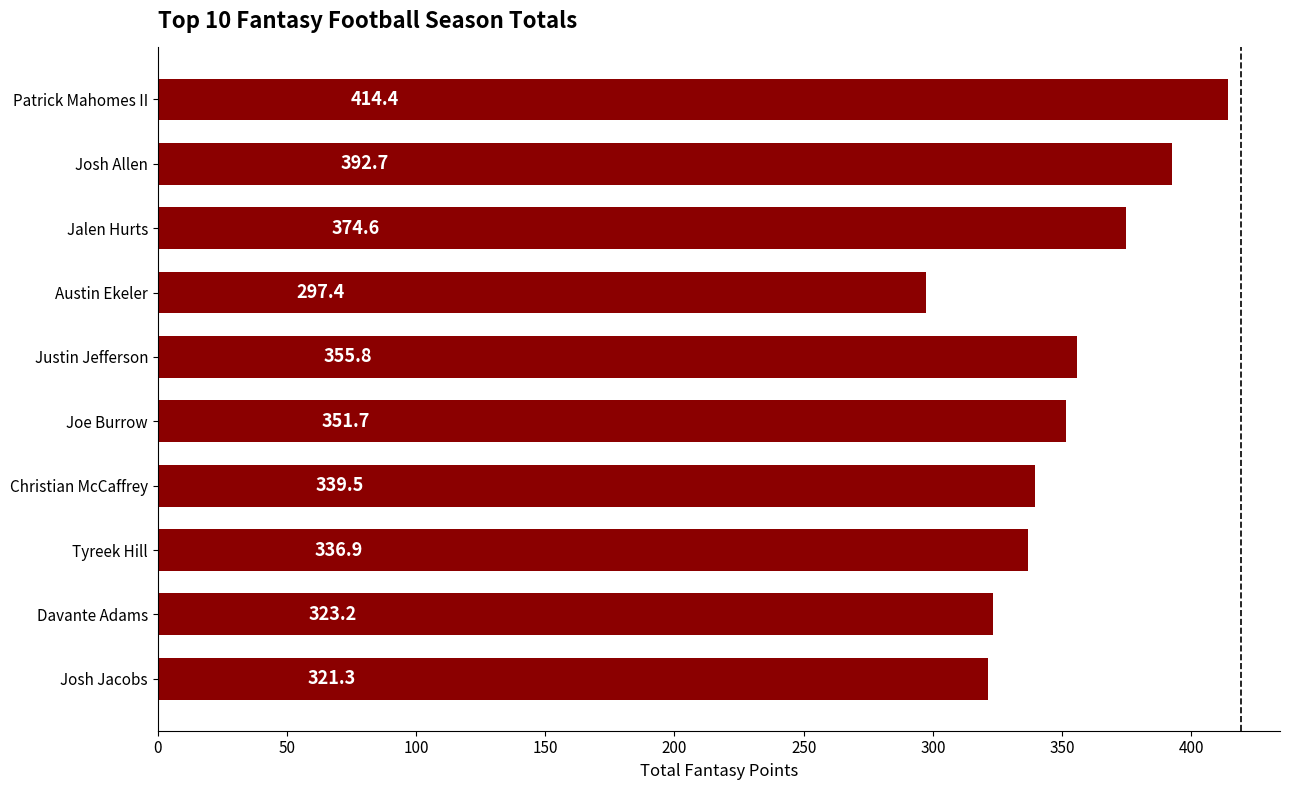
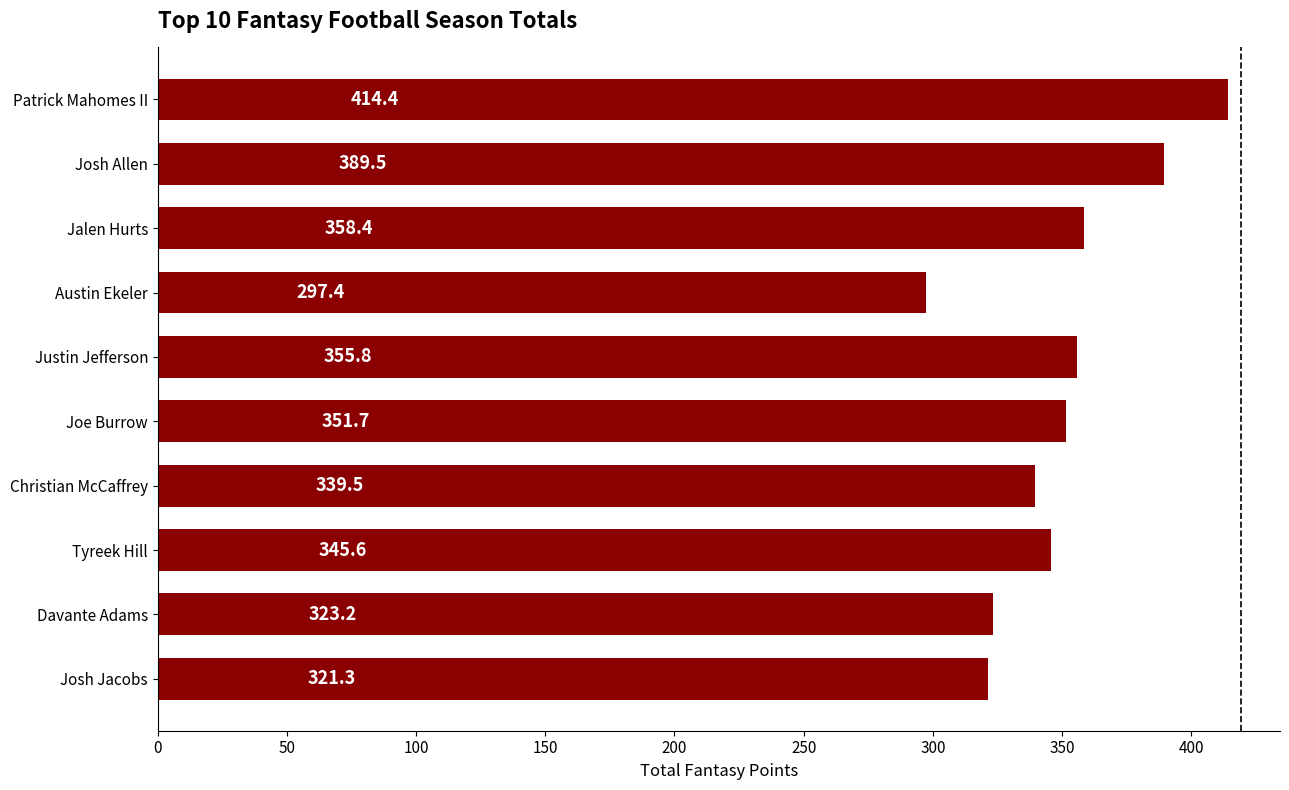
Josh Allen: 392.7 -> 389.5
Jalen Hurts: 374.6 -> 358.4
Tyreek Hill: 336.9 -> 345.6
